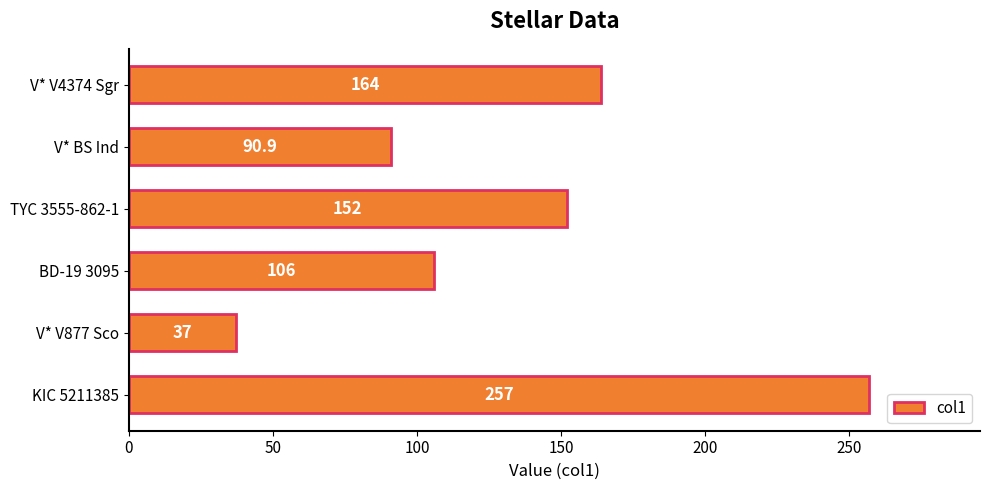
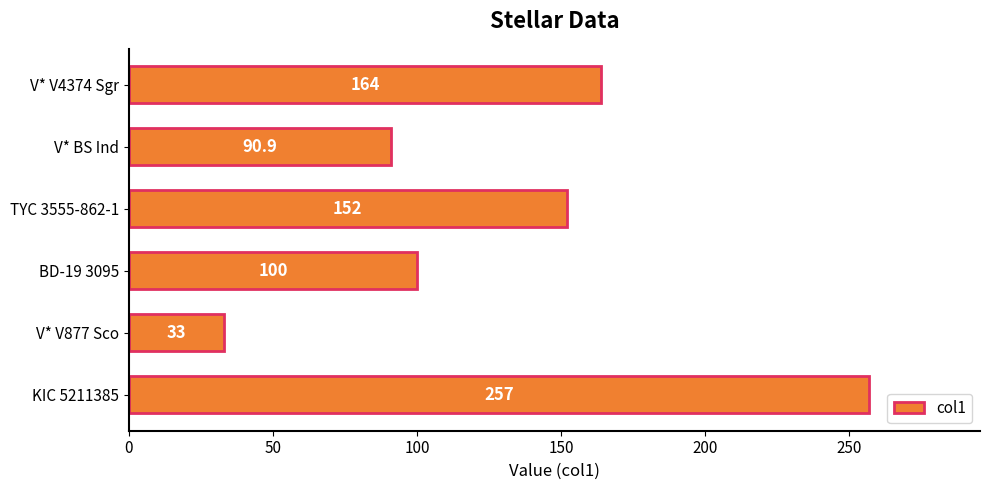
BD-19 3095: 106 -> 100
V* V877 Sco: 37 -> 33
